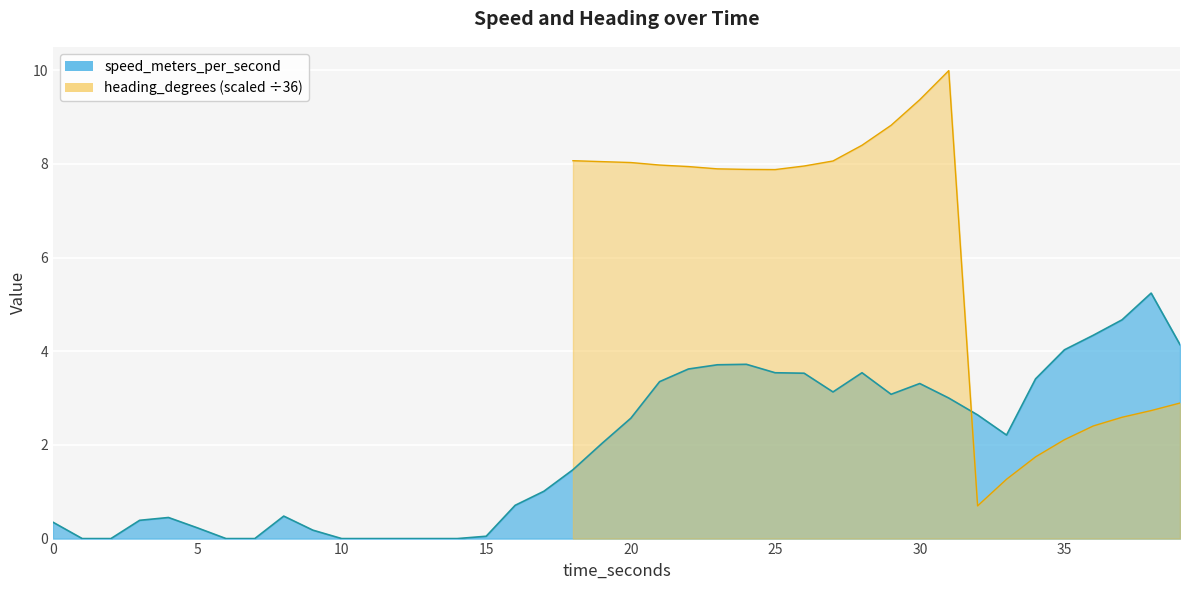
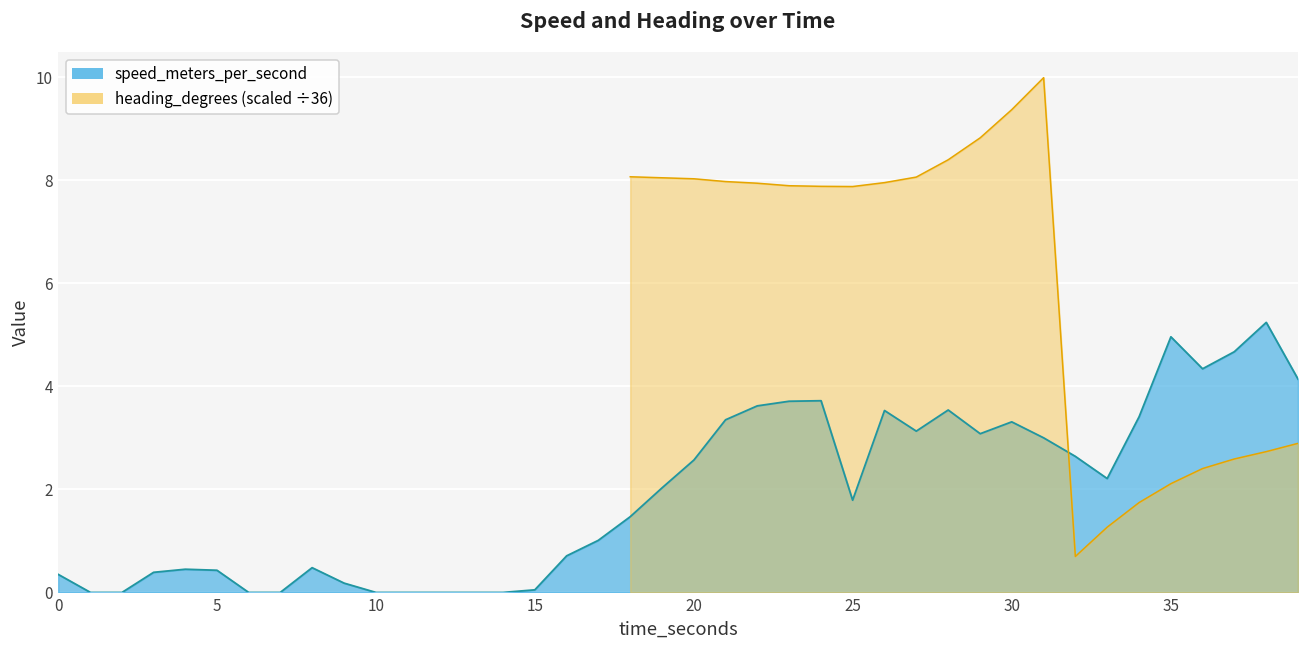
speed_meters_per_second, 5: 0.2 -> 0.4
speed_meters_per_second, 25: 3.5 -> 1.8
speed_meters_per_second, 35: 4.0 -> 5.0
